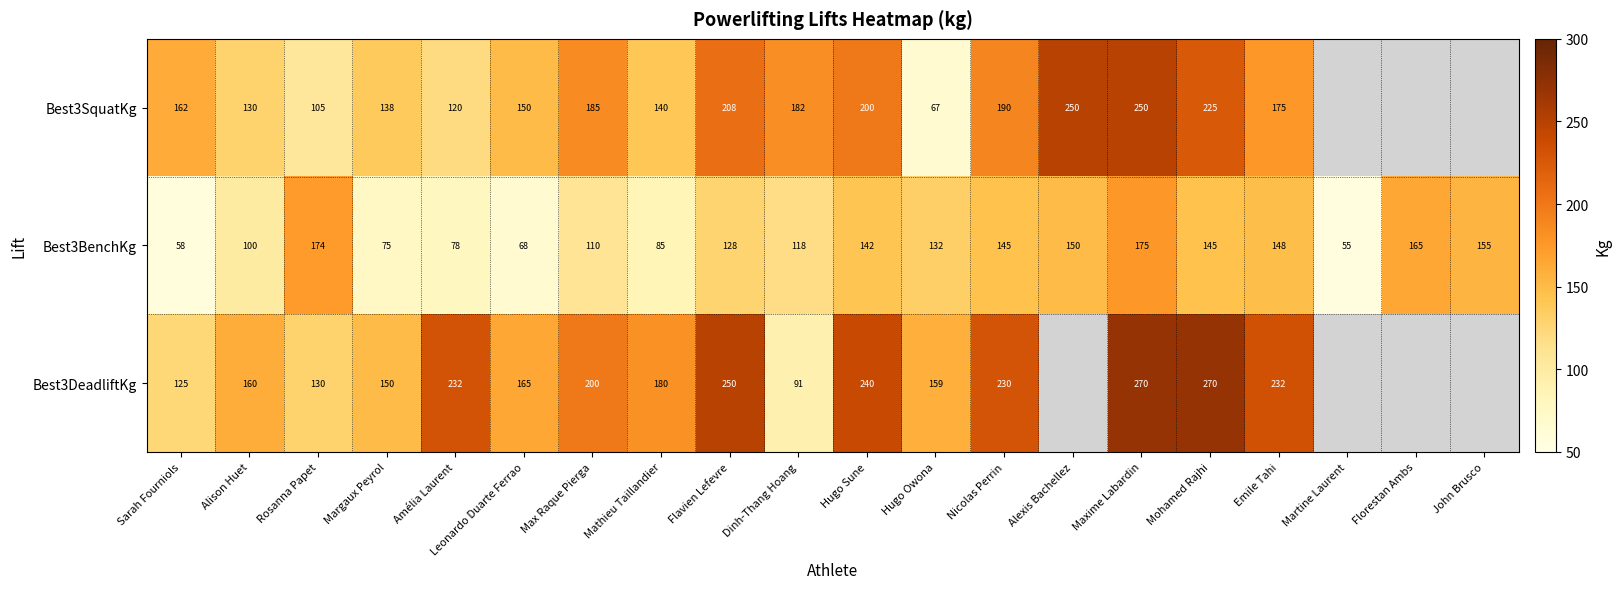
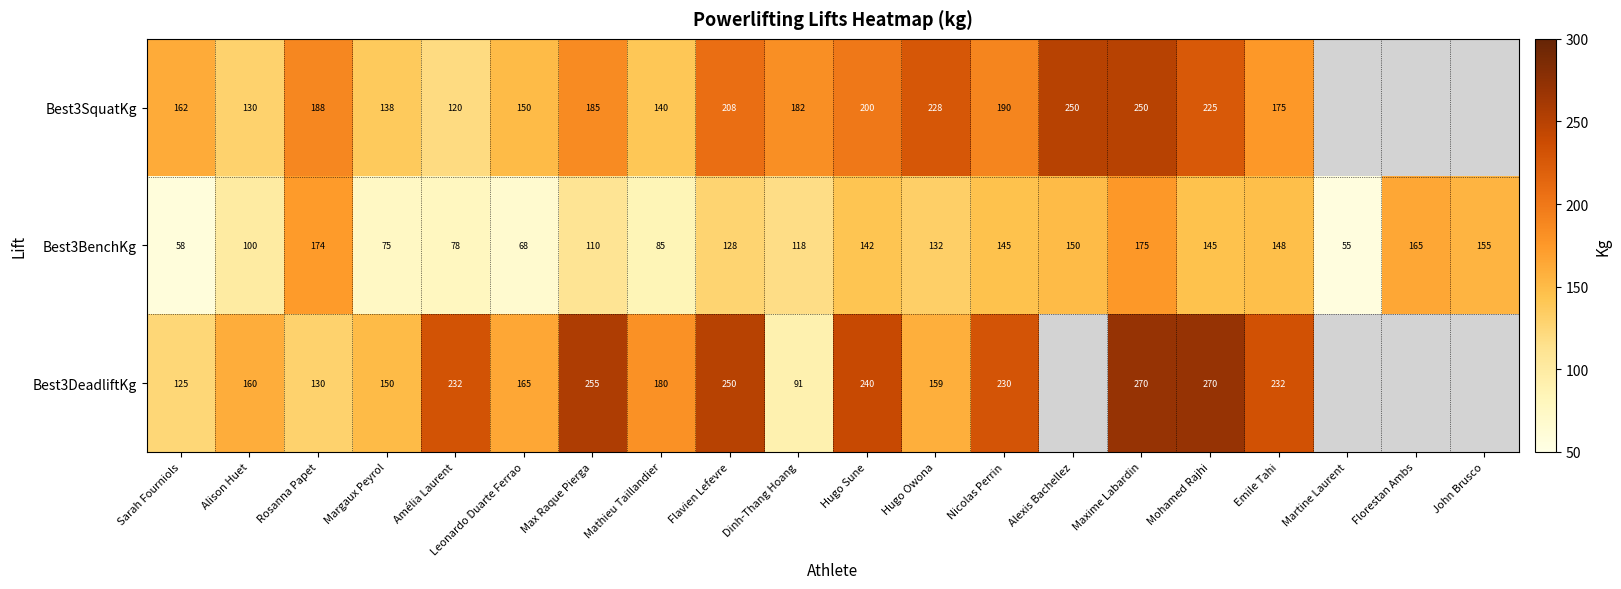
Best3SquatKg, Rosanna Papet: 105 -> 188
Best3SquatKg, Hugo Owona: 67 -> 228
Best3DeadliftKg, Max Raque Pierga: 200 -> 255
